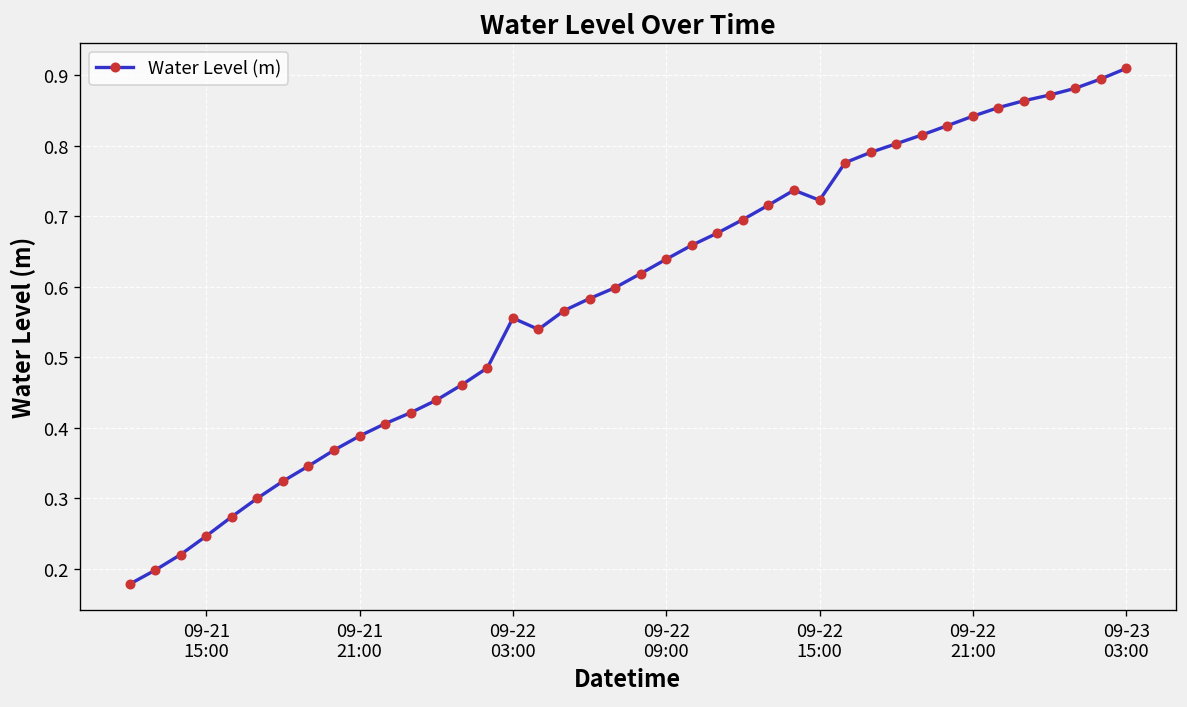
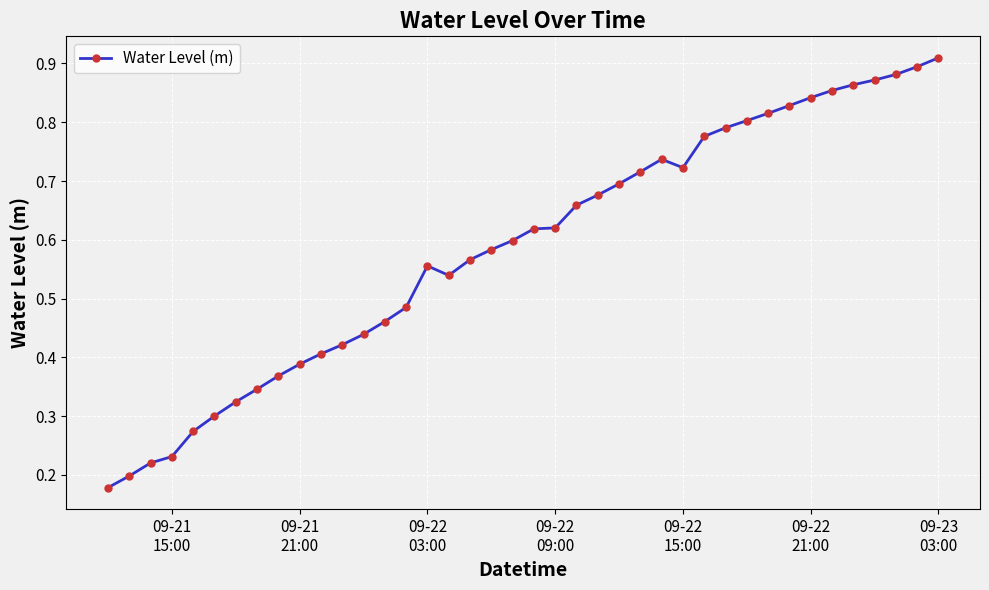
09-21 15:00: 0.25 -> 0.23
09-22 09:00: 0.64 -> 0.62
